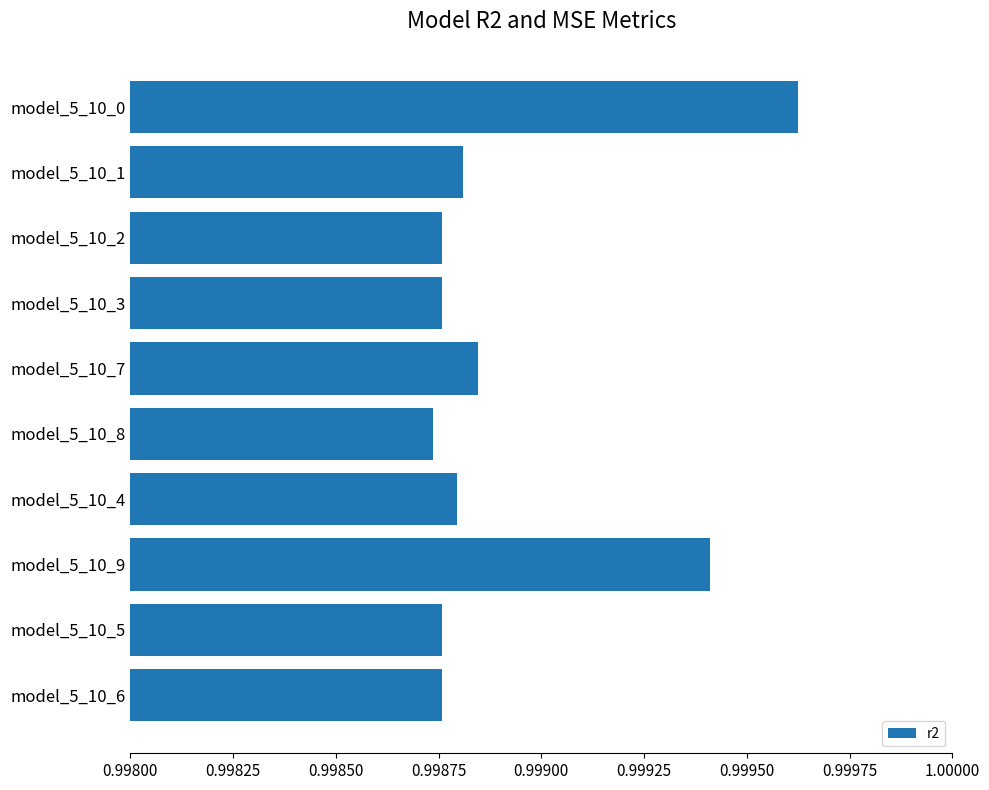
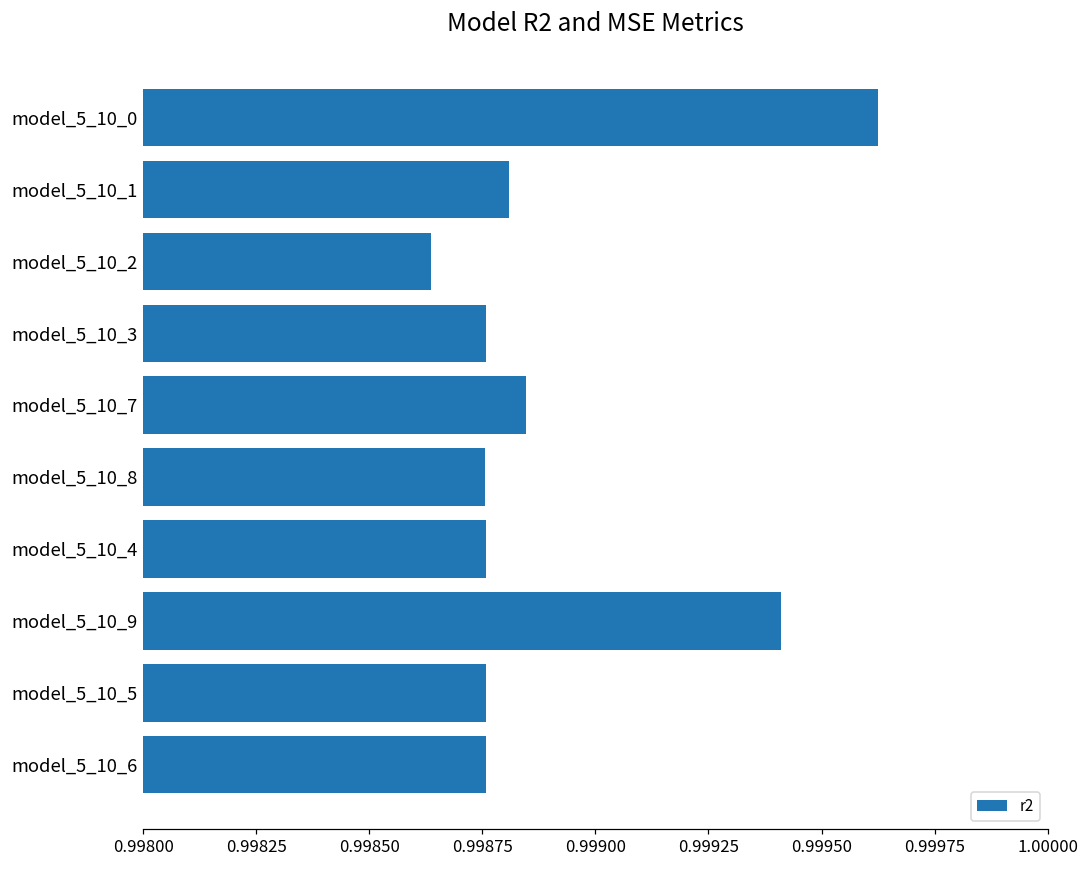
model_5_10_2: 0.99876 -> 0.99864
model_5_10_8: 0.99874 -> 0.99876
model_5_10_4: 0.99879 -> 0.99876
